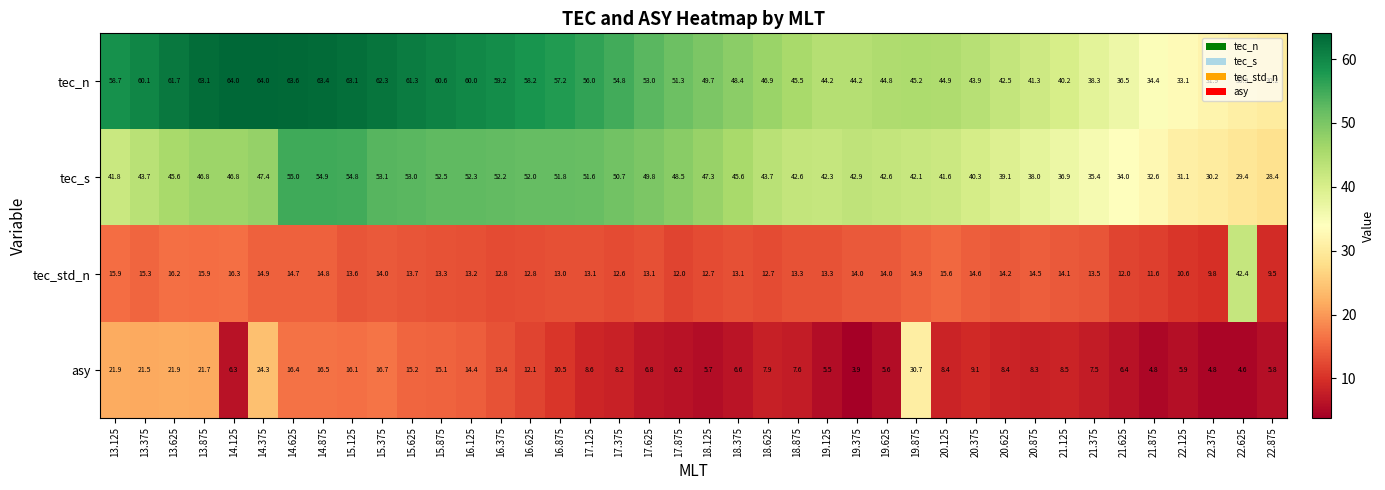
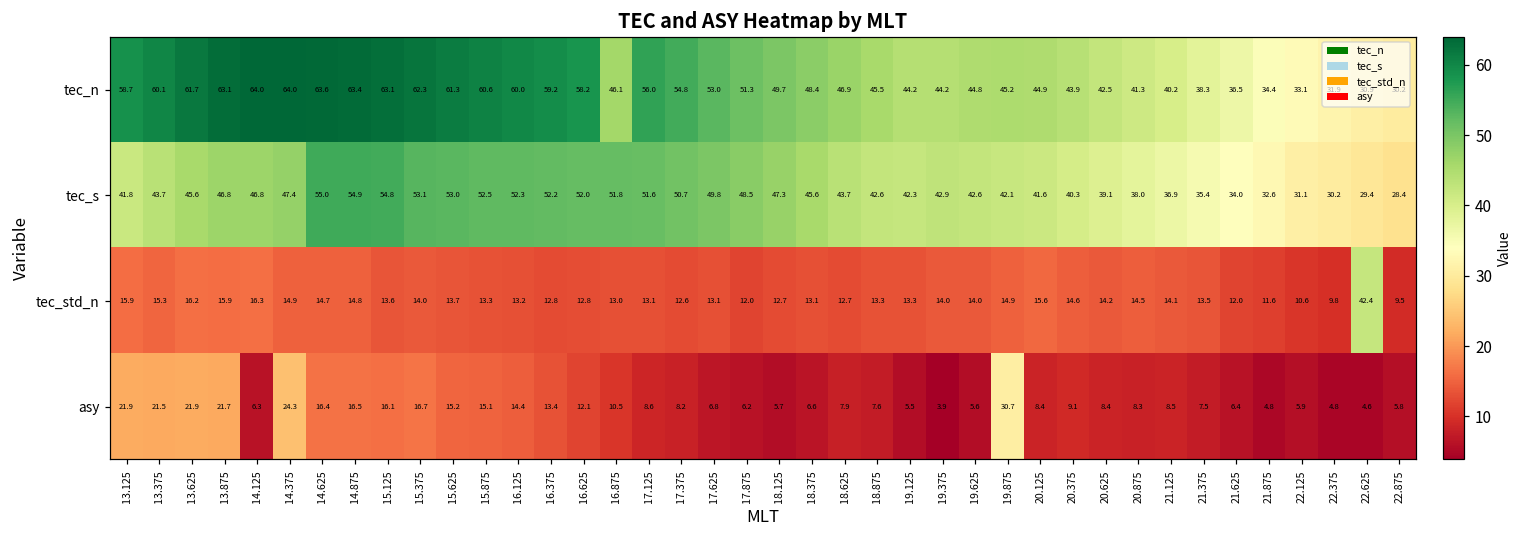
tec_n, 16.875: 57.2 -> 46.1
